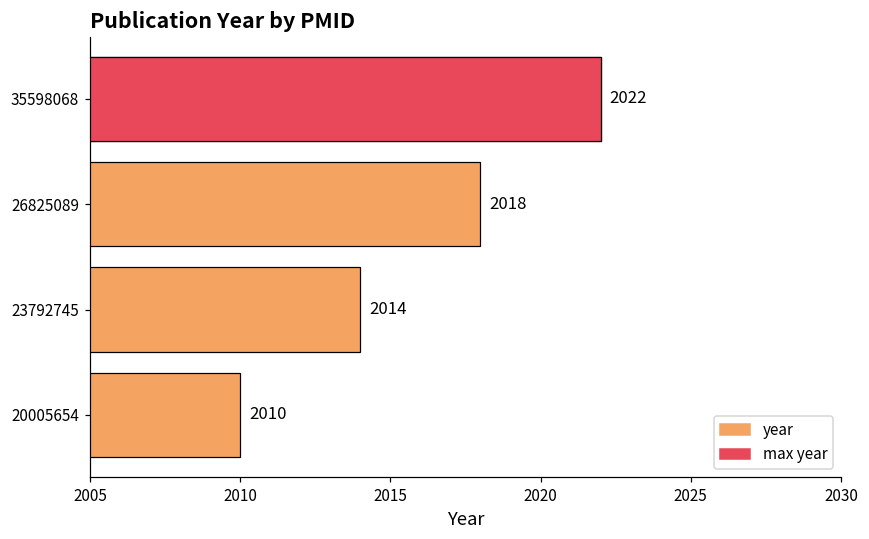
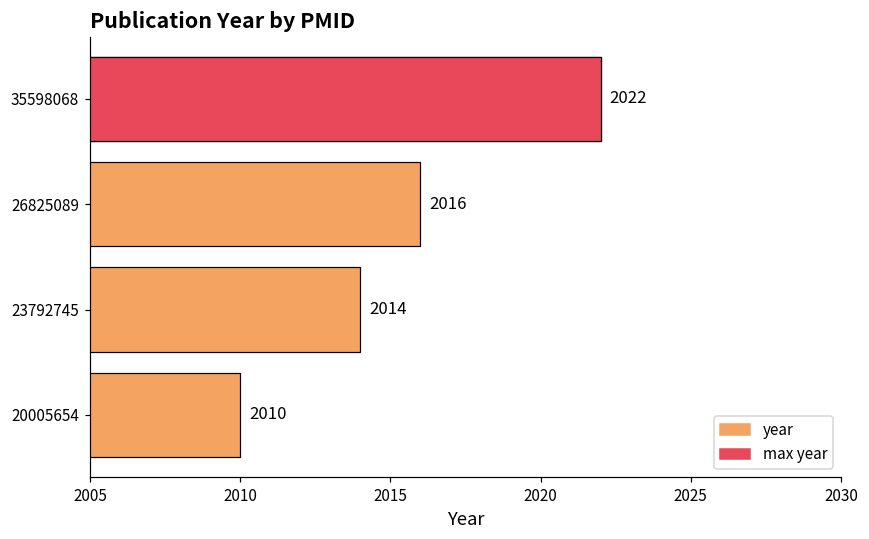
year, 26825089: 2018 -> 2016
